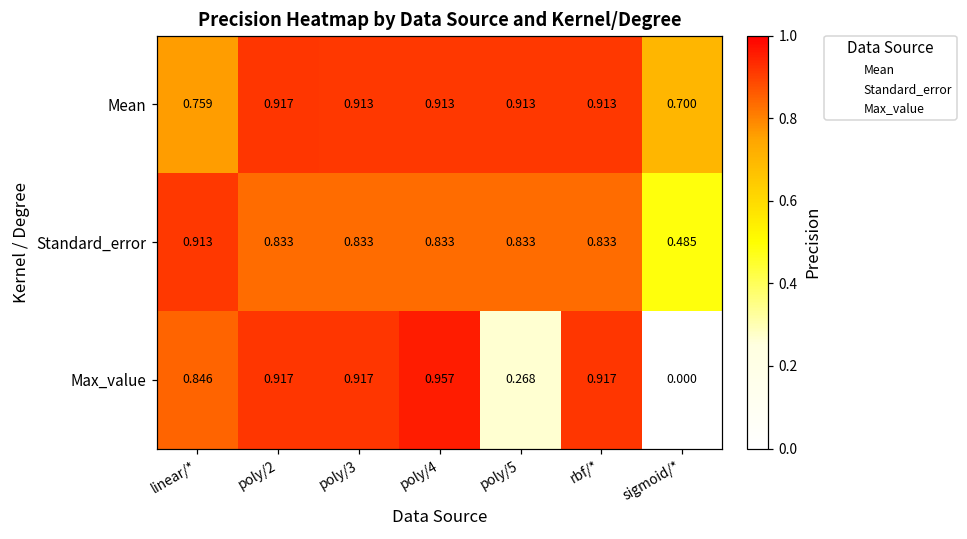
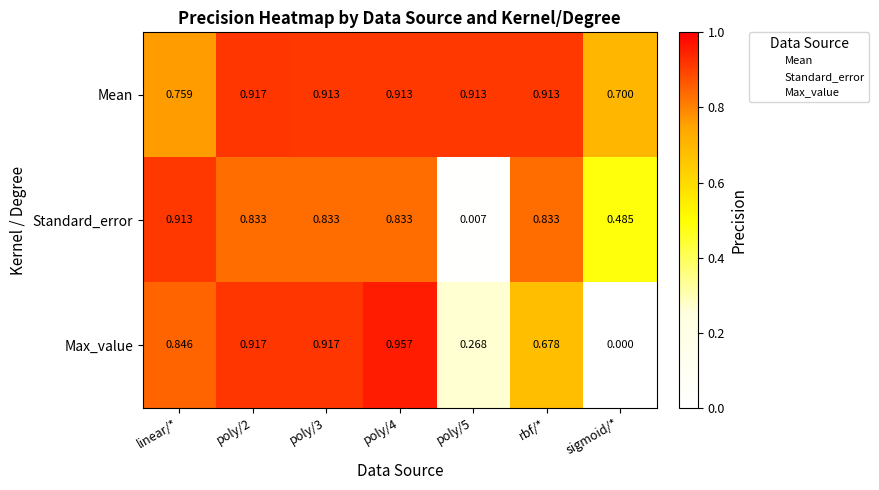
Standard_error, poly/5: 0.833 -> 0.007
Max_value, rbf/*: 0.917 -> 0.678
